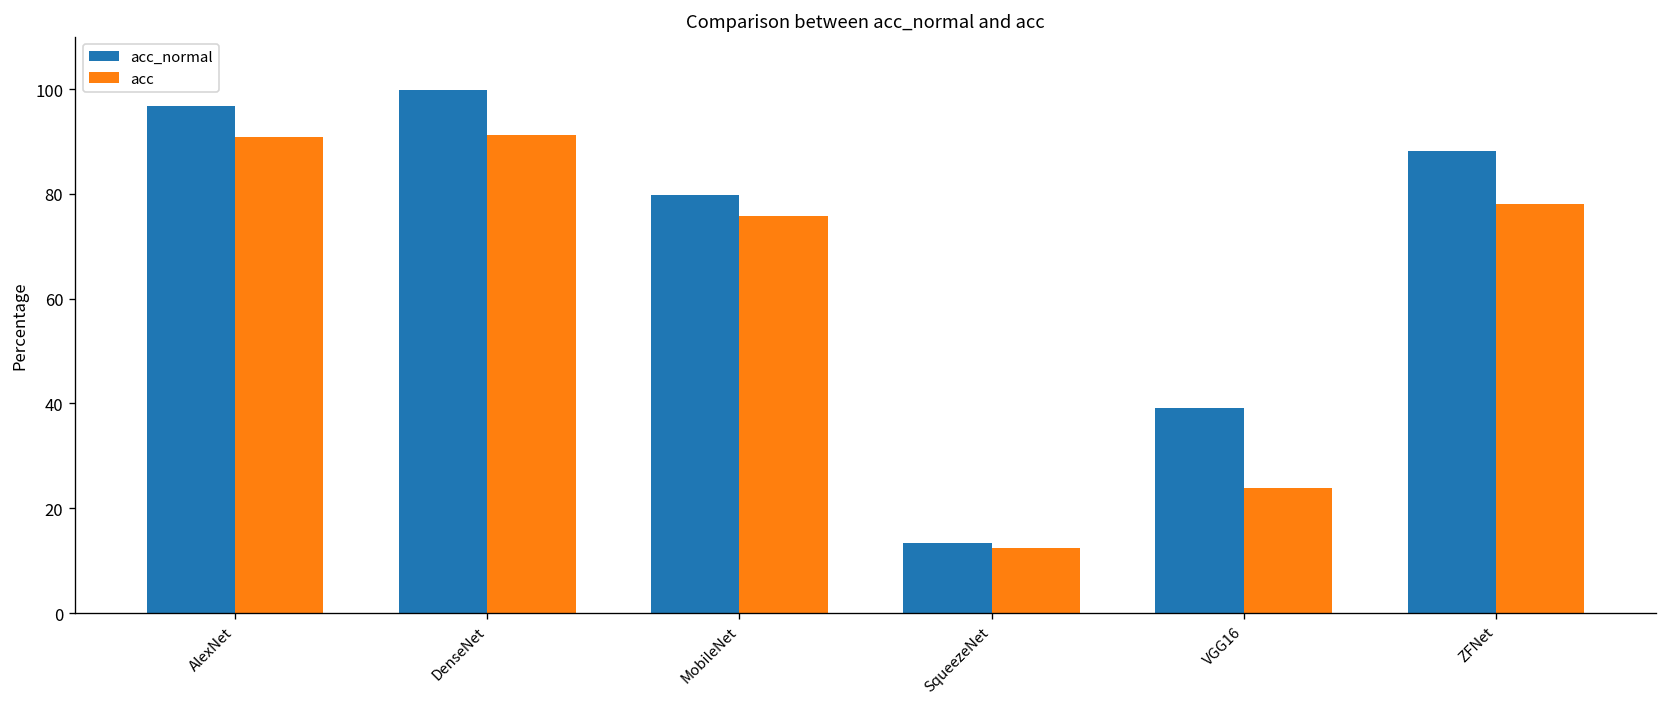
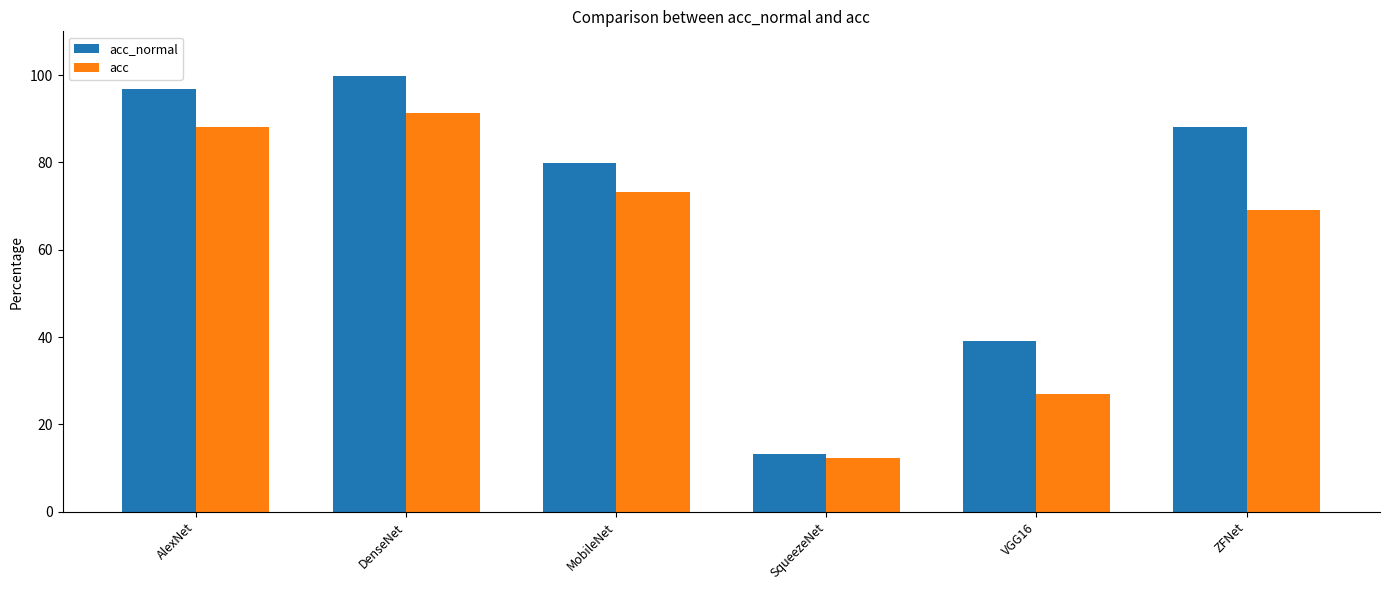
acc, AlexNet: 91 -> 88
acc, MobileNet: 76 -> 73
acc, VGG16: 24 -> 27
acc, ZFNet: 78 -> 69
